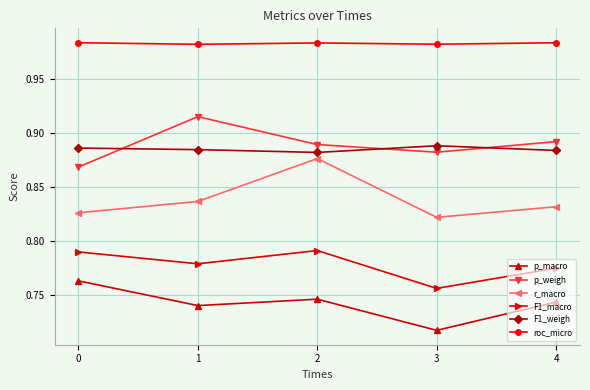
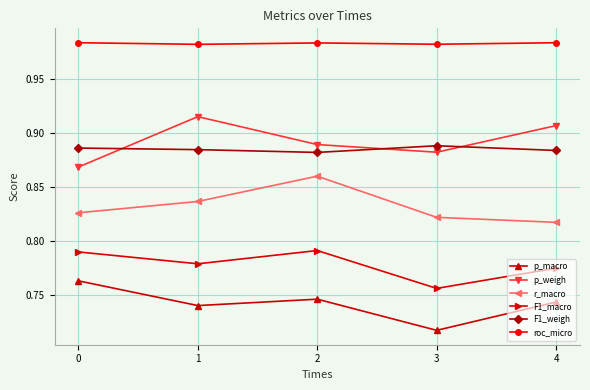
r_macro, 2: 0.876 -> 0.860
p_weigh, 4: 0.892 -> 0.907
r_macro, 4: 0.832 -> 0.817
